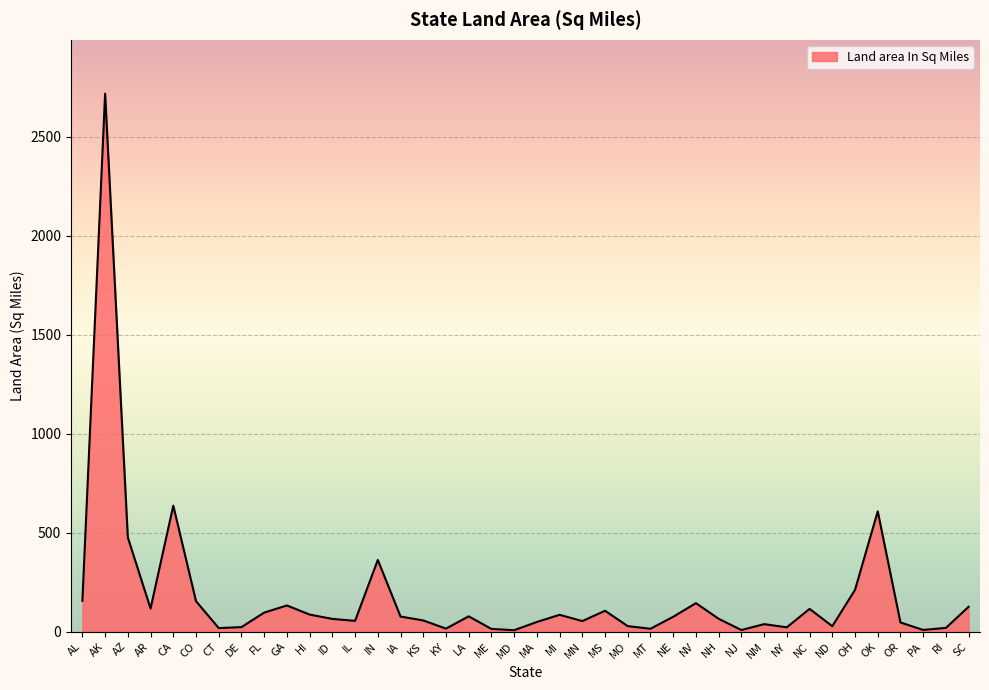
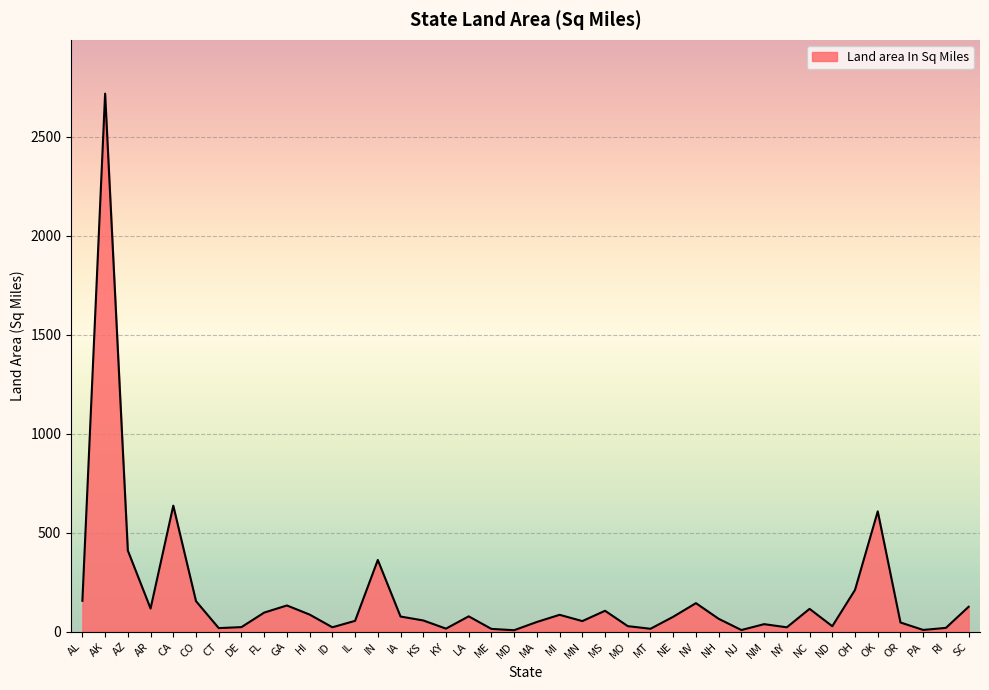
AZ: 470 -> 410
ID: 60 -> 20
